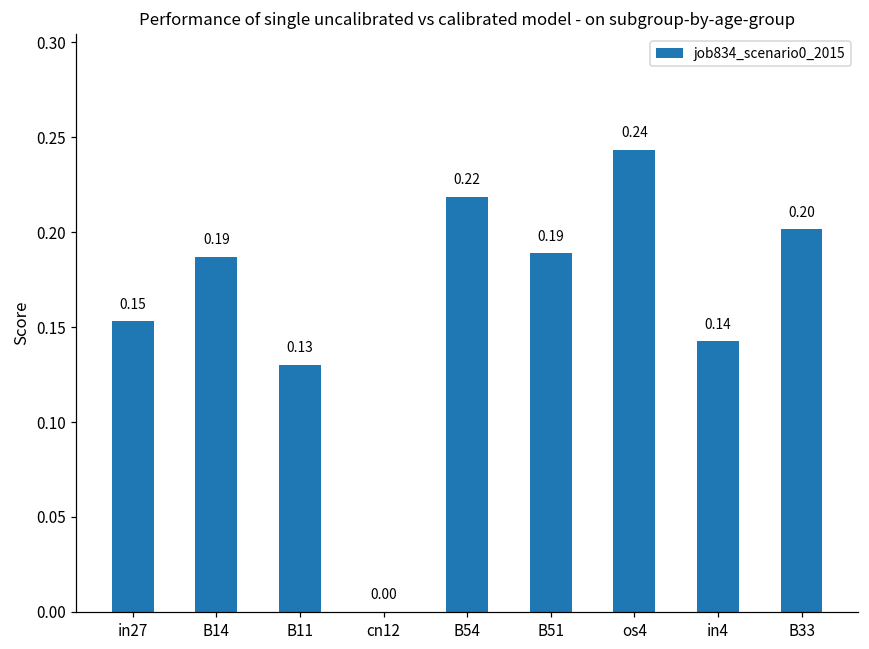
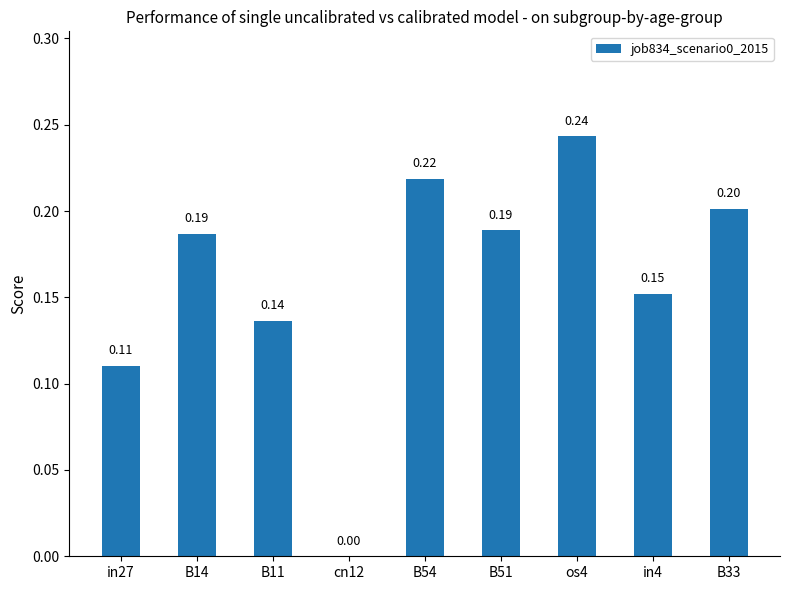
in27: 0.15 -> 0.11
B11: 0.13 -> 0.14
in4: 0.14 -> 0.15
